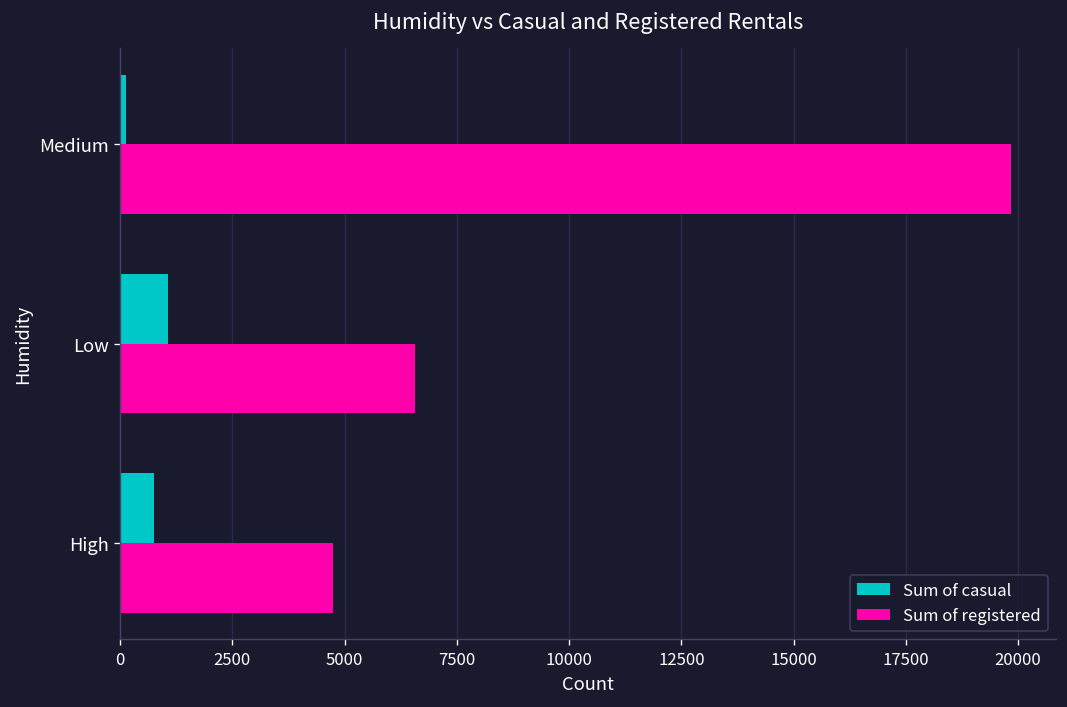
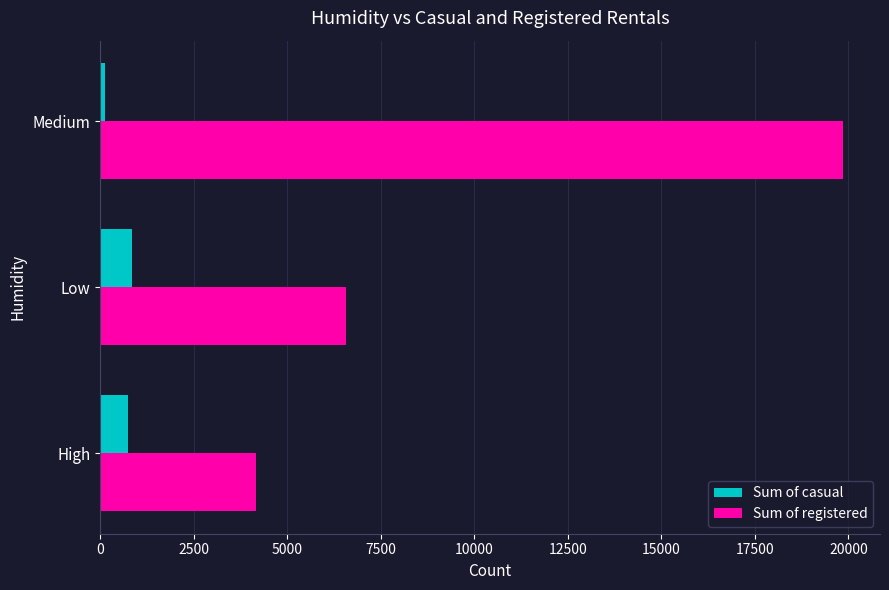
Sum of casual, Low: 1100 -> 900
Sum of registered, High: 4700 -> 4200
